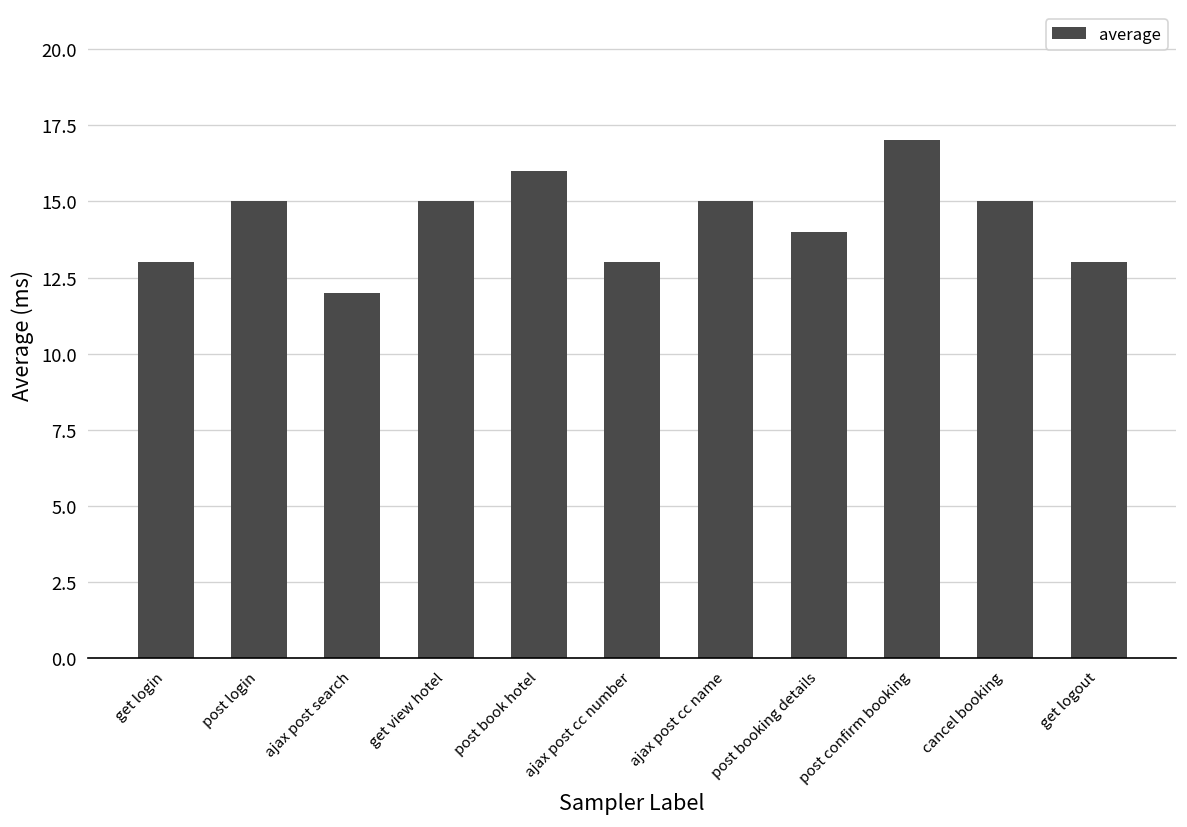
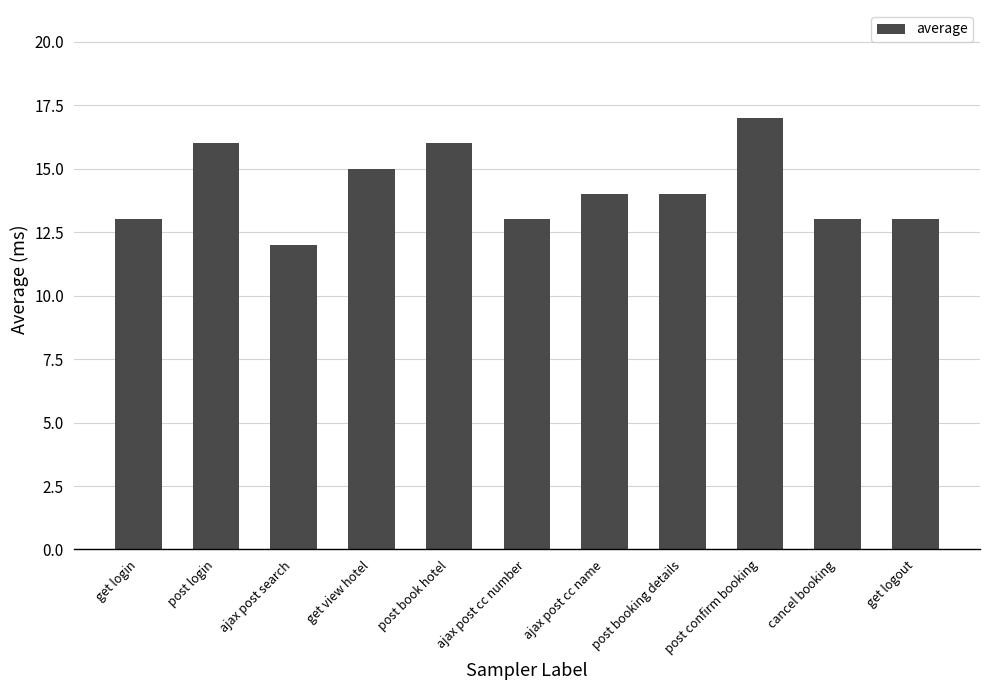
post login: 15 -> 16
ajax post cc name: 15 -> 14
cancel booking: 15 -> 13
